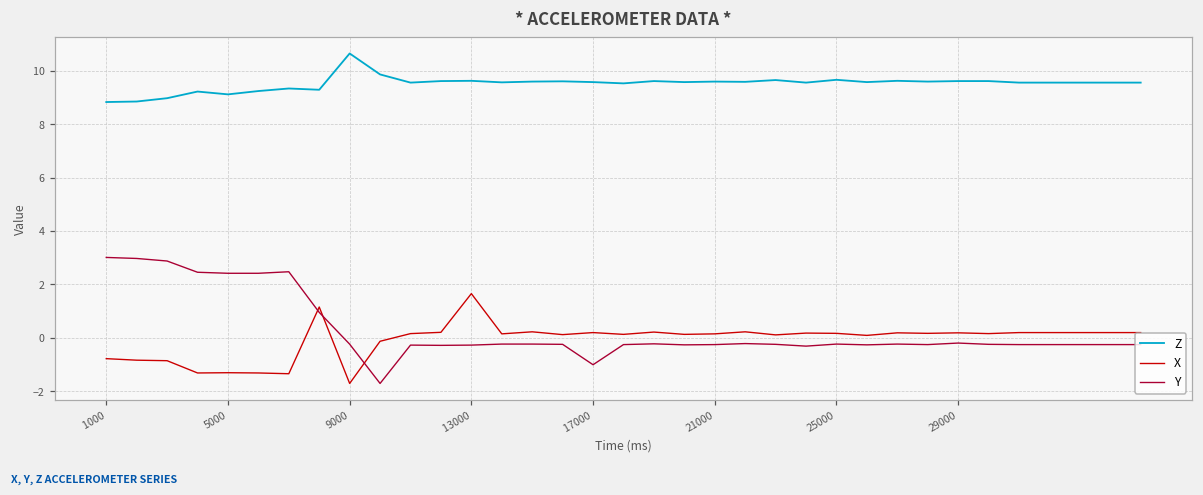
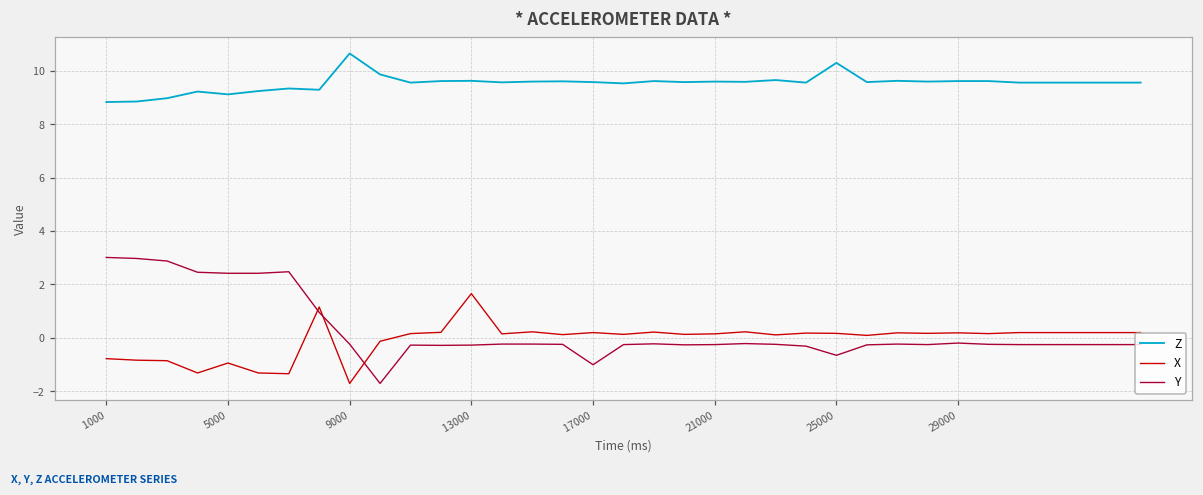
X, 5000: -1.3 -> -0.9
Z, 25000: 9.7 -> 10.3
Y, 25000: -0.2 -> -0.7
